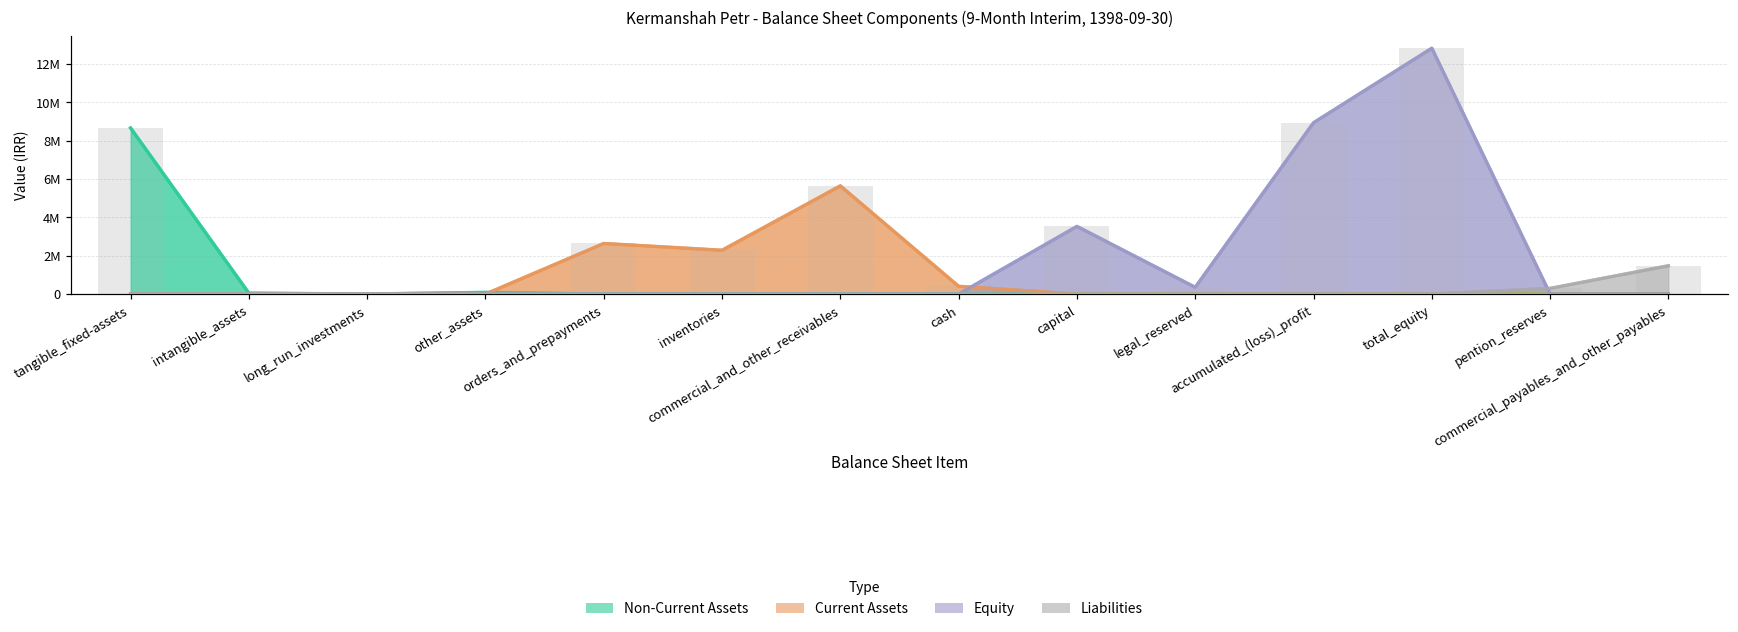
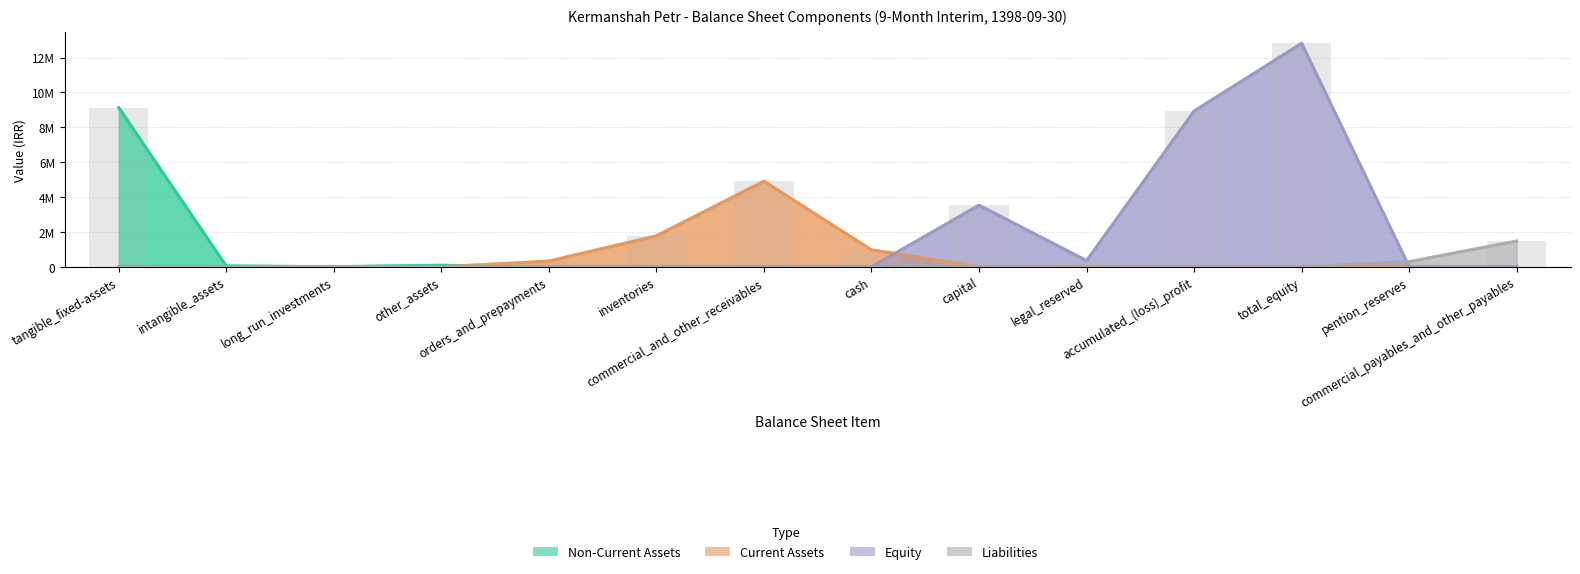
Non-Current Assets, tangible_fixed-assets: 8700000 -> 9100000
Current Assets, orders_and_prepayments: 2600000 -> 300000
Current Assets, inventories: 2300000 -> 1800000
Current Assets, commercial_and_other_receivables: 5600000 -> 4900000
Current Assets, cash: 400000 -> 1000000
